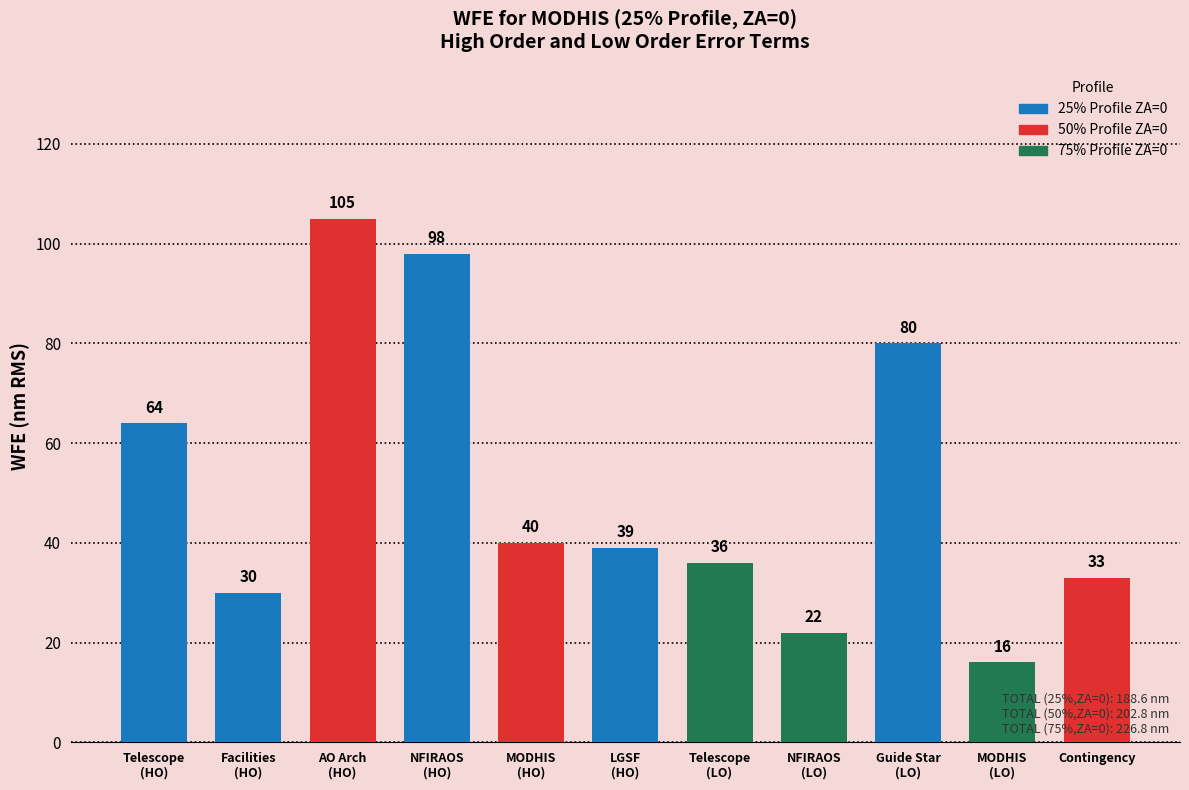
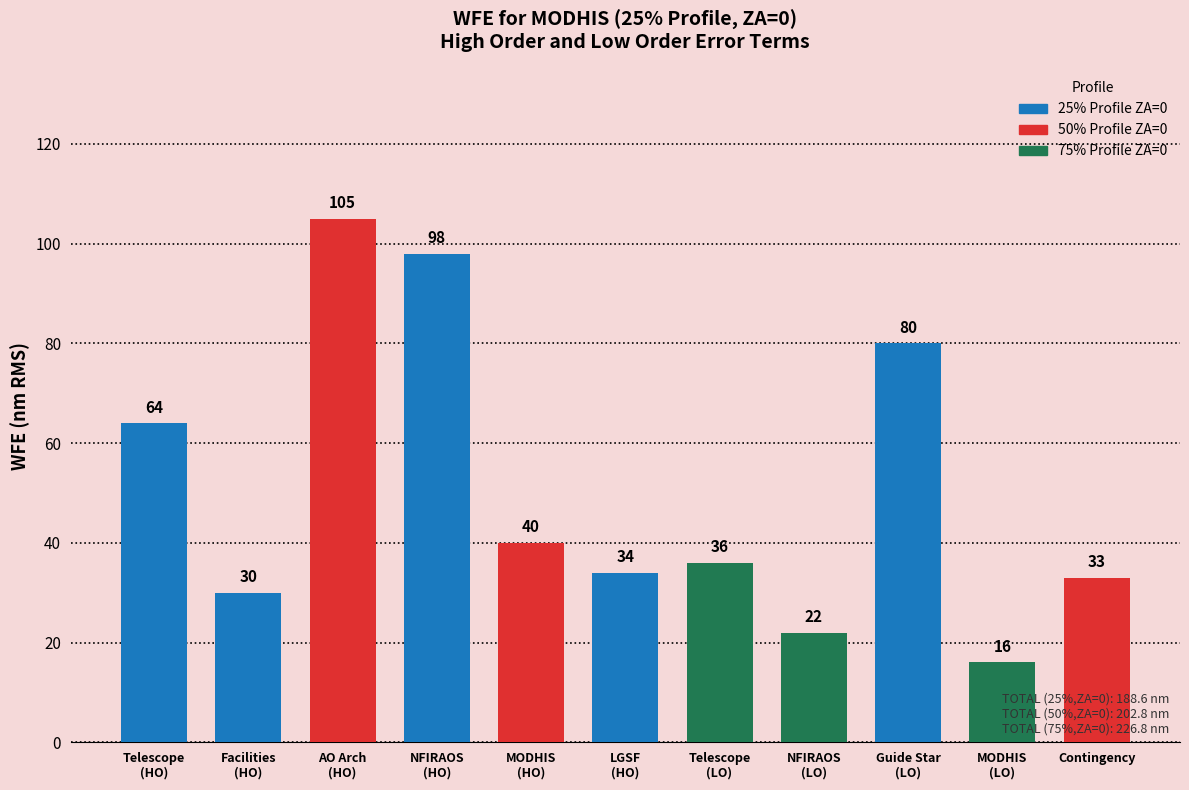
LGSF (HO): 39 -> 34
